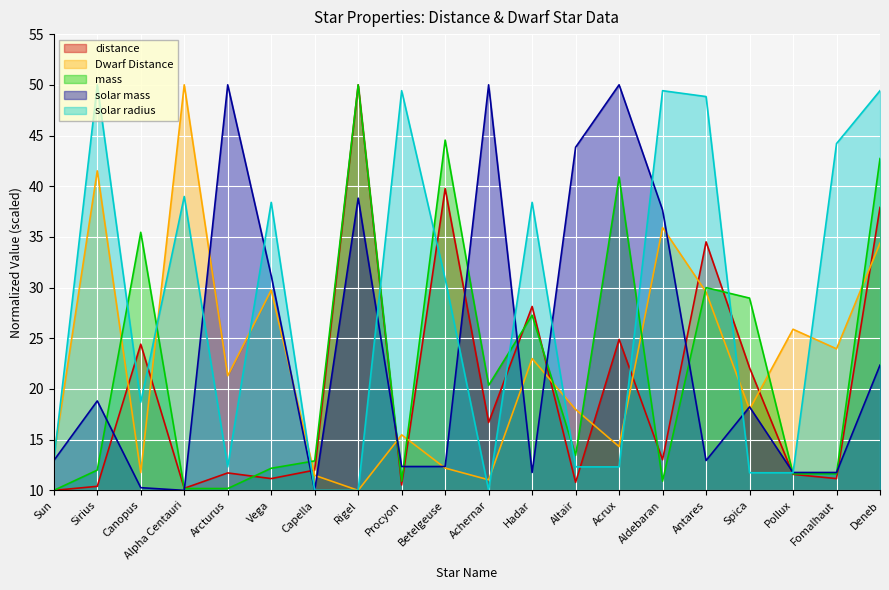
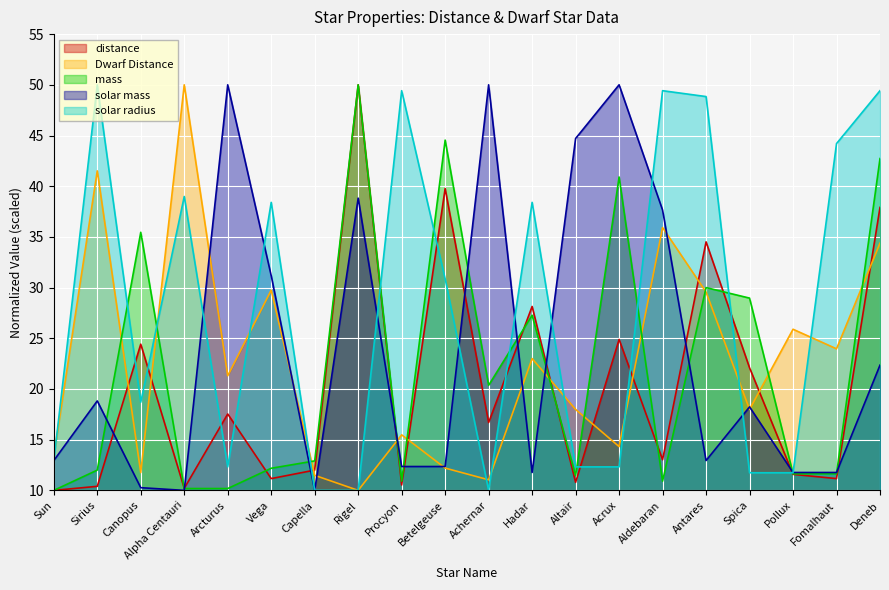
distance, Arcturus: 11.7 -> 17.5
mass, Altair: 13.5 -> 11.5
solar mass, Altair: 43.8 -> 44.7
